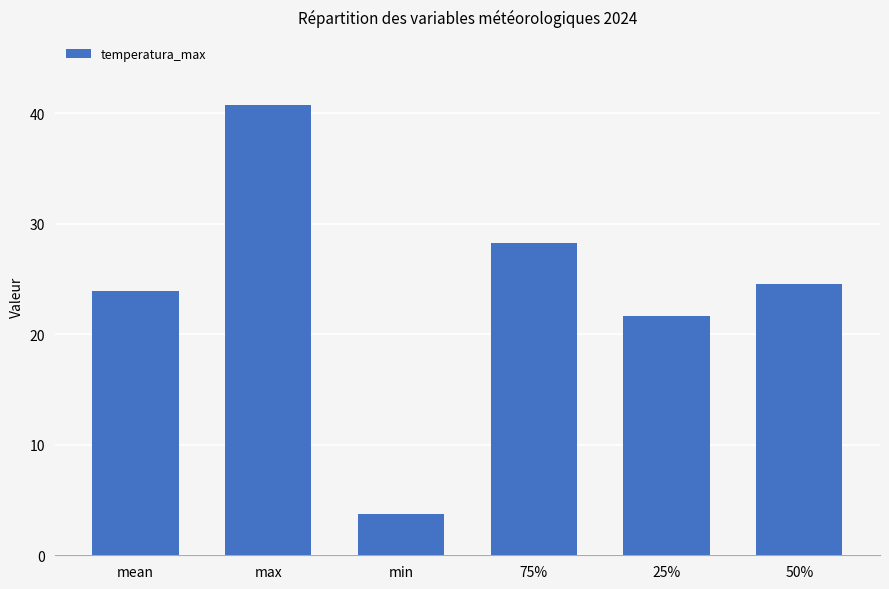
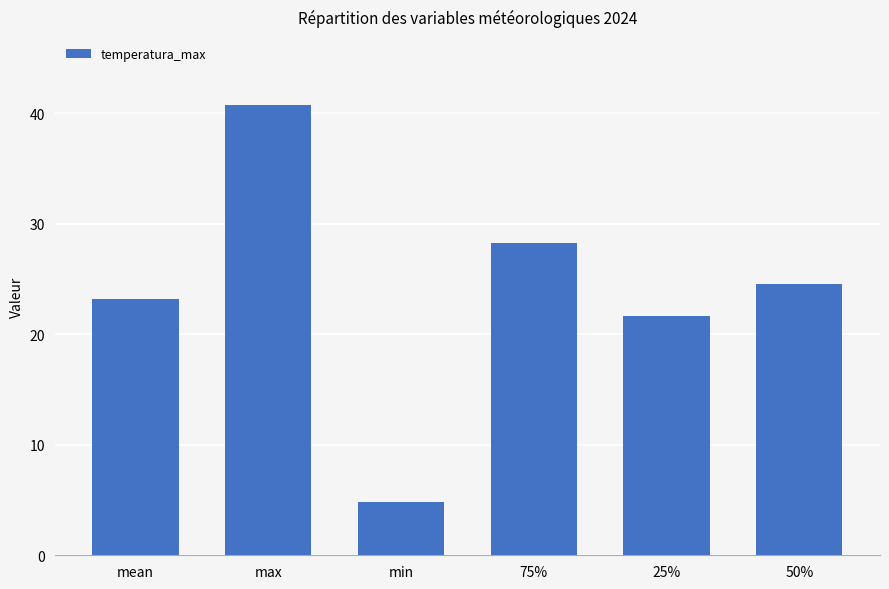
mean: 23.9 -> 23.2
min: 3.8 -> 4.8
